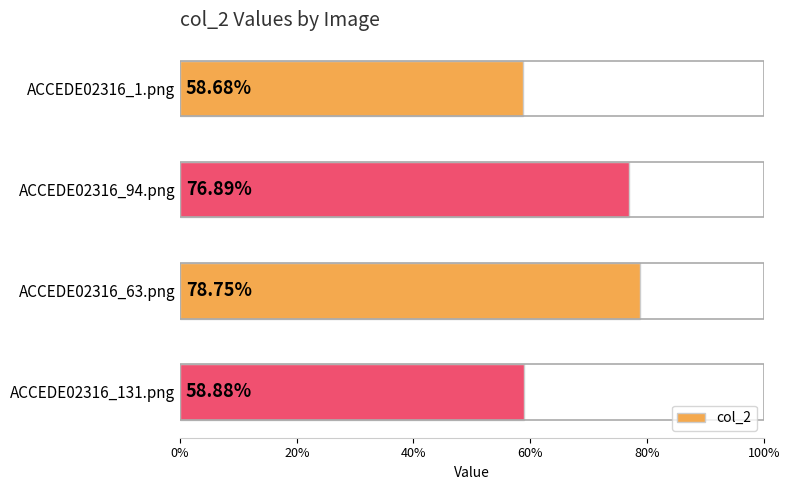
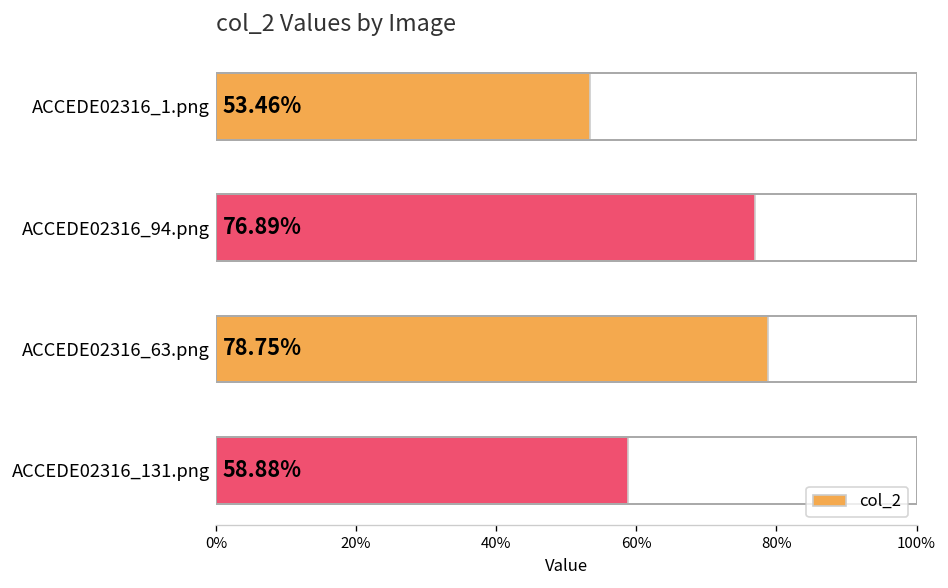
ACCEDE02316_1.png: 58.68% -> 53.46%
